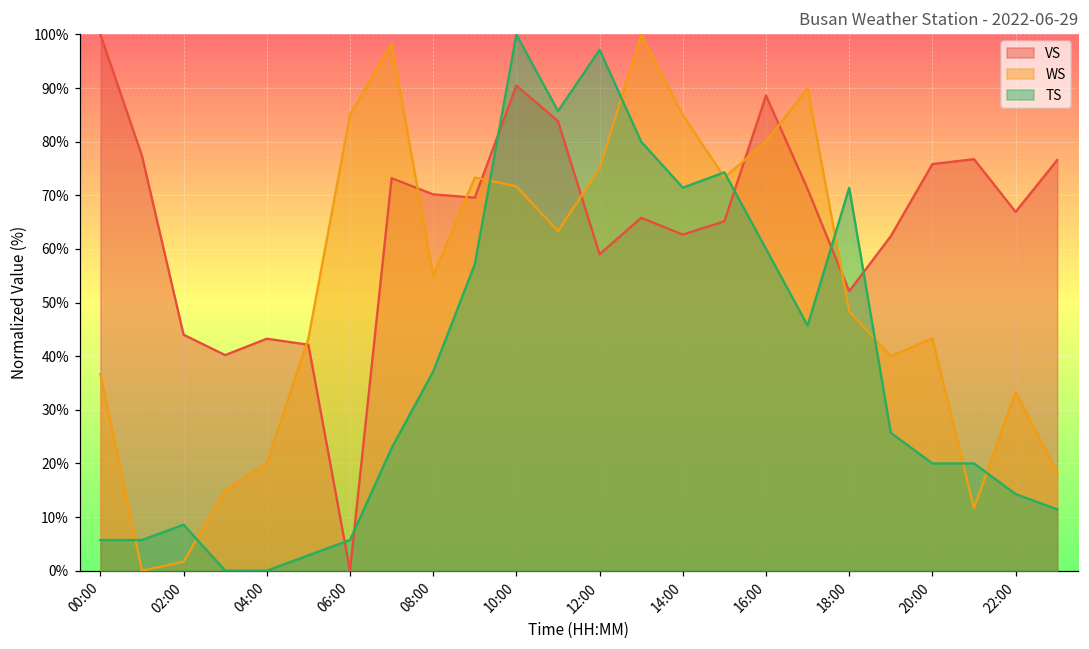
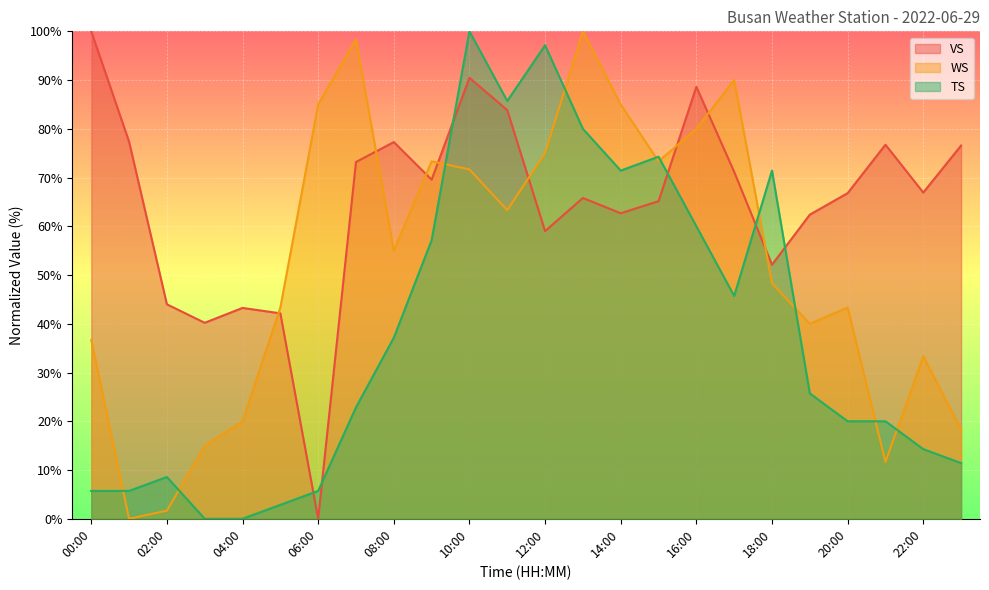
VS, 08:00: 70% -> 77%
VS, 20:00: 76% -> 67%
